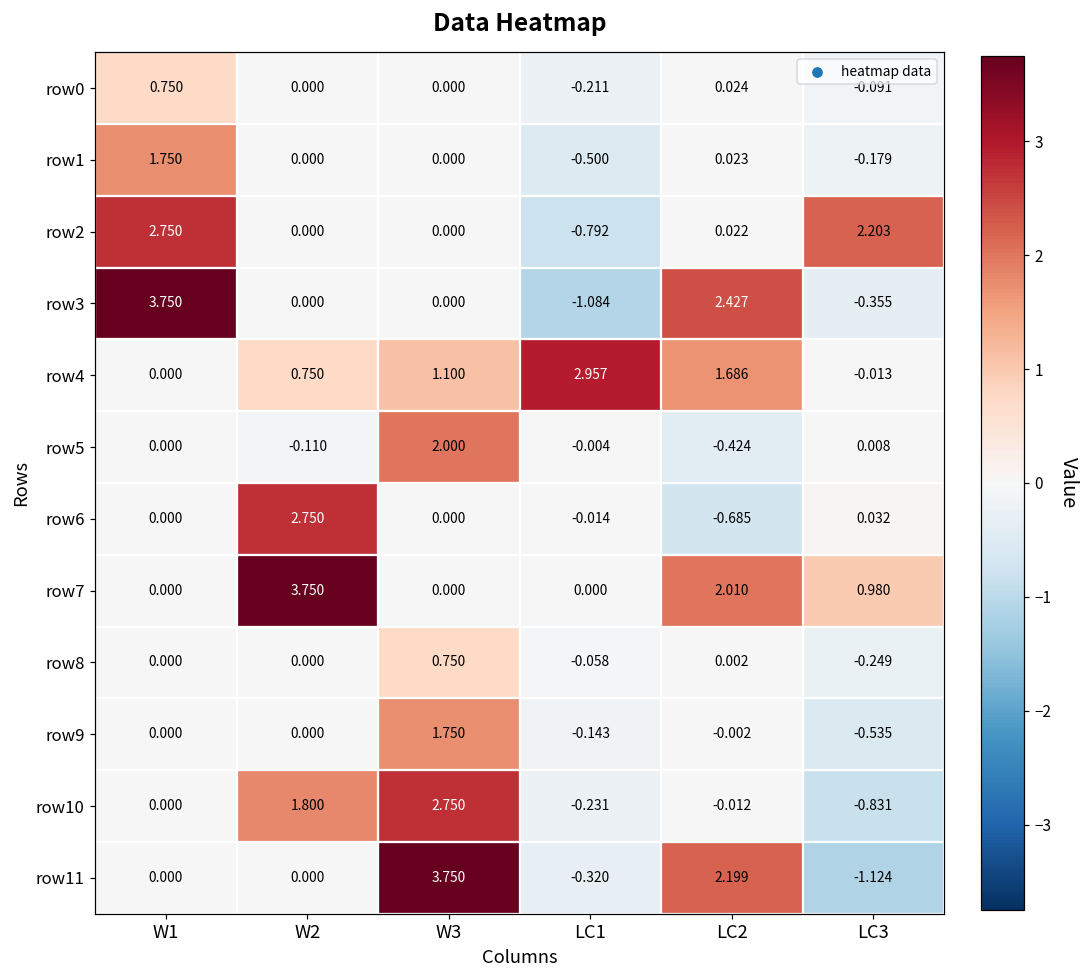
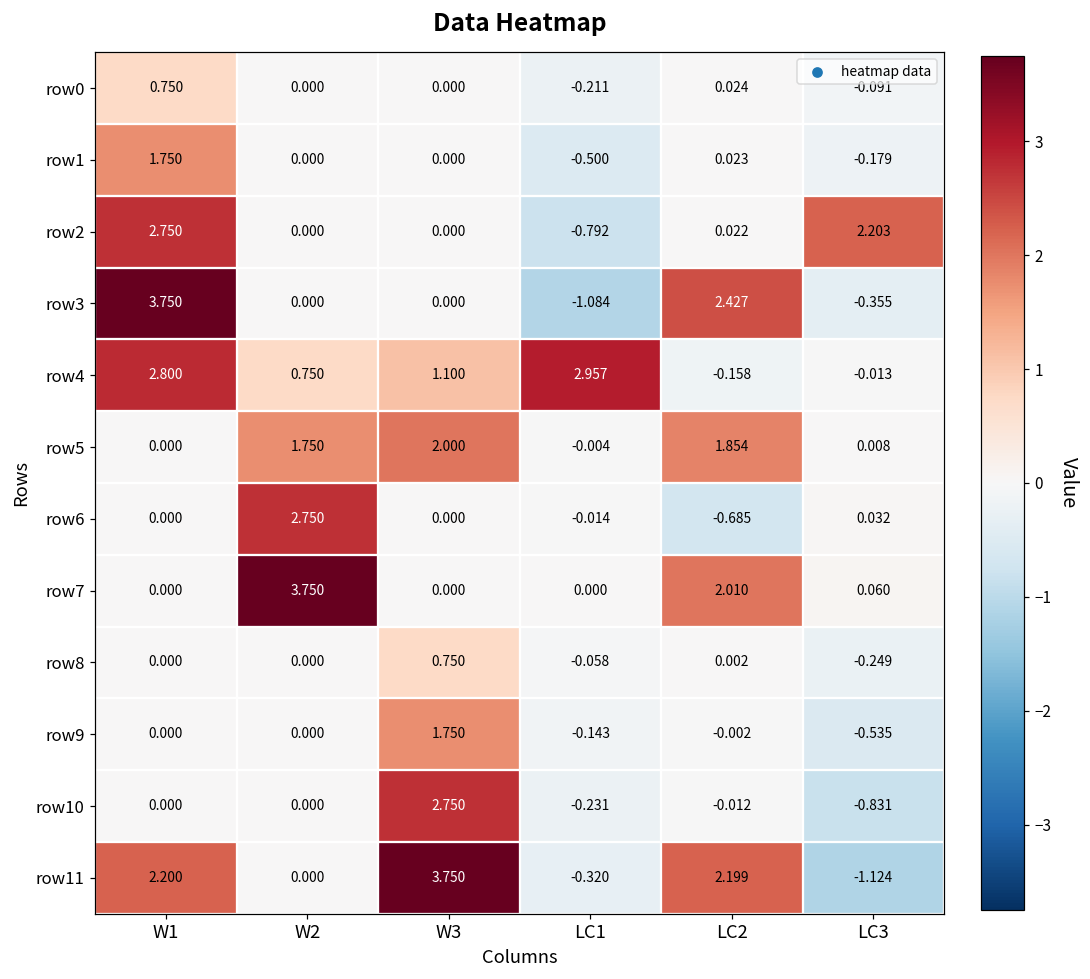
row4, W1: 0.000 -> 2.800
row4, LC2: 1.686 -> -0.158
row5, W2: -0.110 -> 1.750
row5, LC2: -0.424 -> 1.854
row7, LC3: 0.980 -> 0.060
row10, W2: 1.800 -> 0.000
row11, W1: 0.000 -> 2.200
